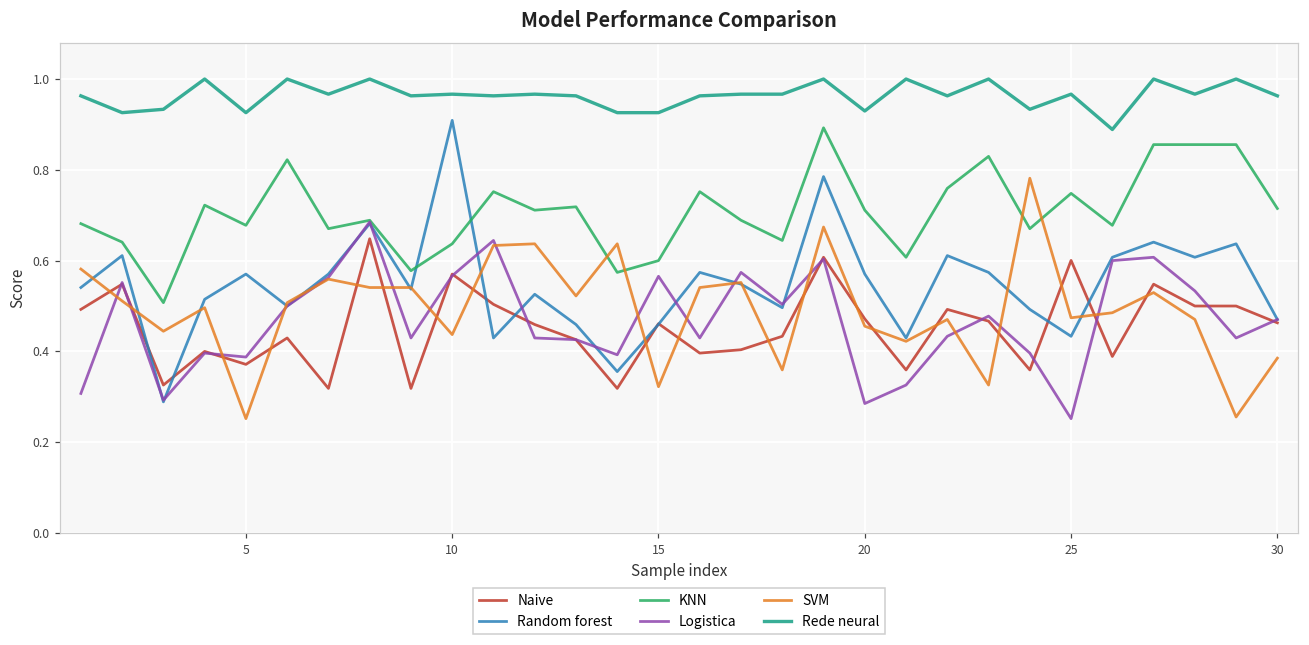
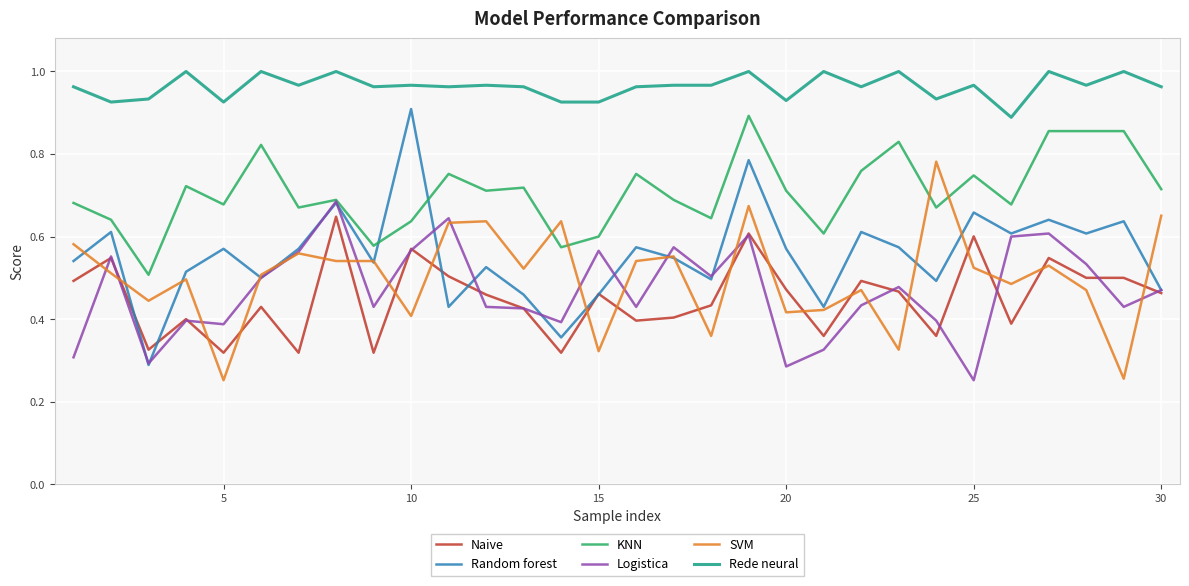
Naive, 5: 0.37 -> 0.32
SVM, 10: 0.44 -> 0.41
SVM, 20: 0.46 -> 0.42
Random forest, 25: 0.43 -> 0.66
SVM, 25: 0.47 -> 0.52
SVM, 30: 0.39 -> 0.65
